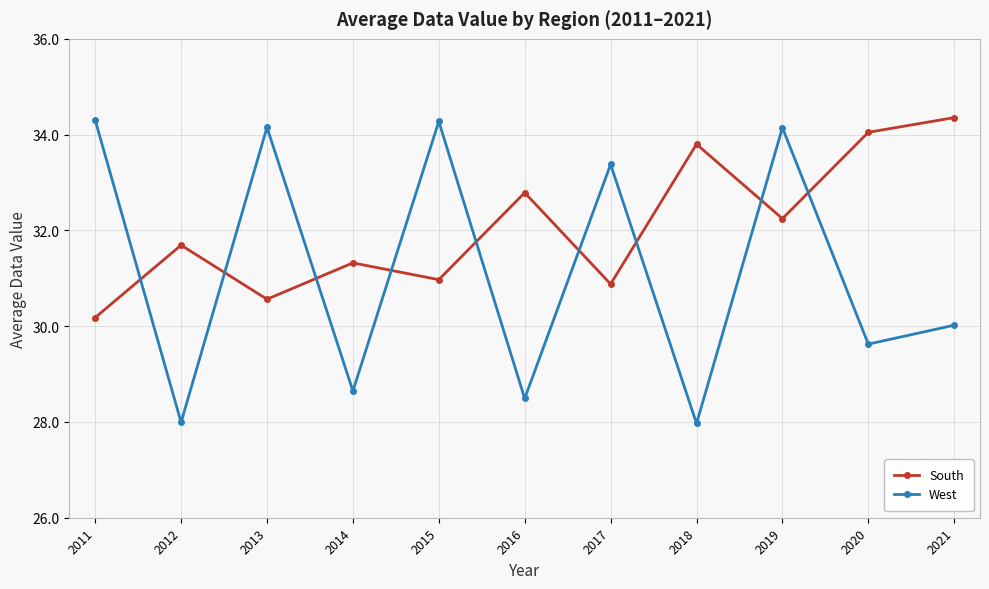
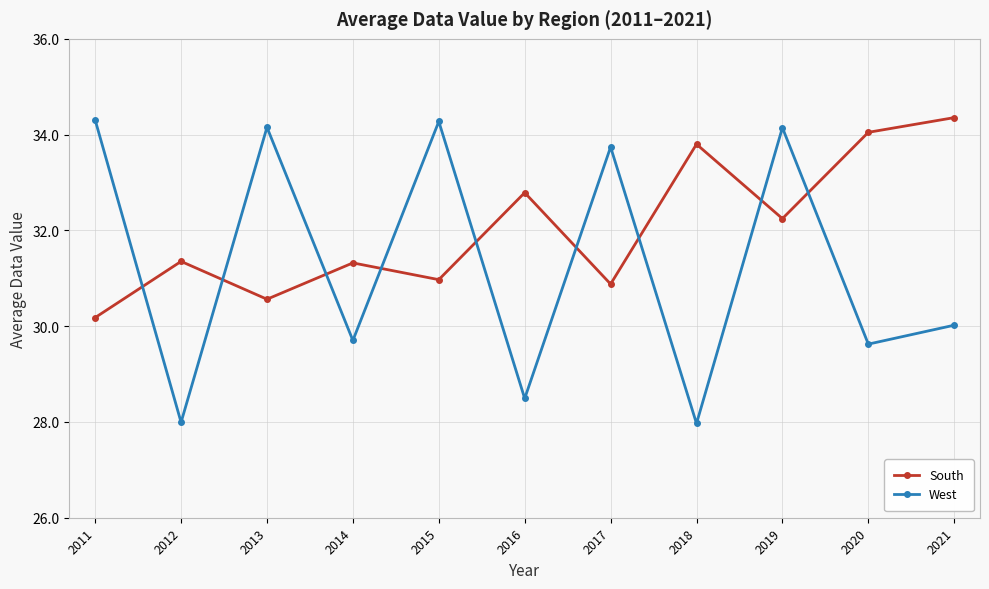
South, 2012: 31.7 -> 31.4
West, 2014: 28.6 -> 29.7
West, 2017: 33.4 -> 33.7
